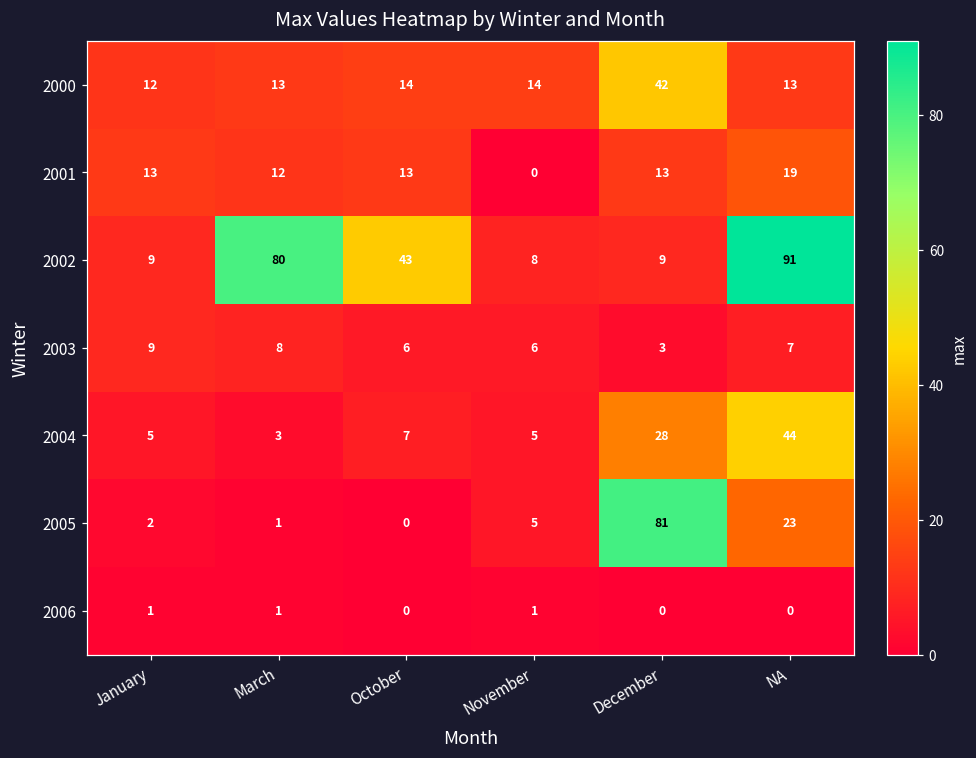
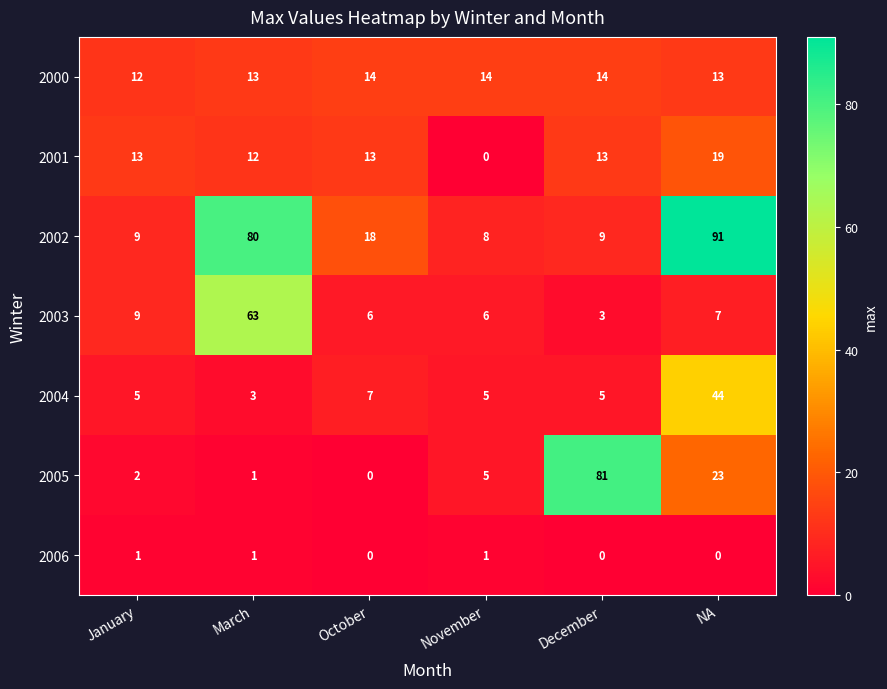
2000, December: 42 -> 14
2002, October: 43 -> 18
2003, March: 8 -> 63
2004, December: 28 -> 5
